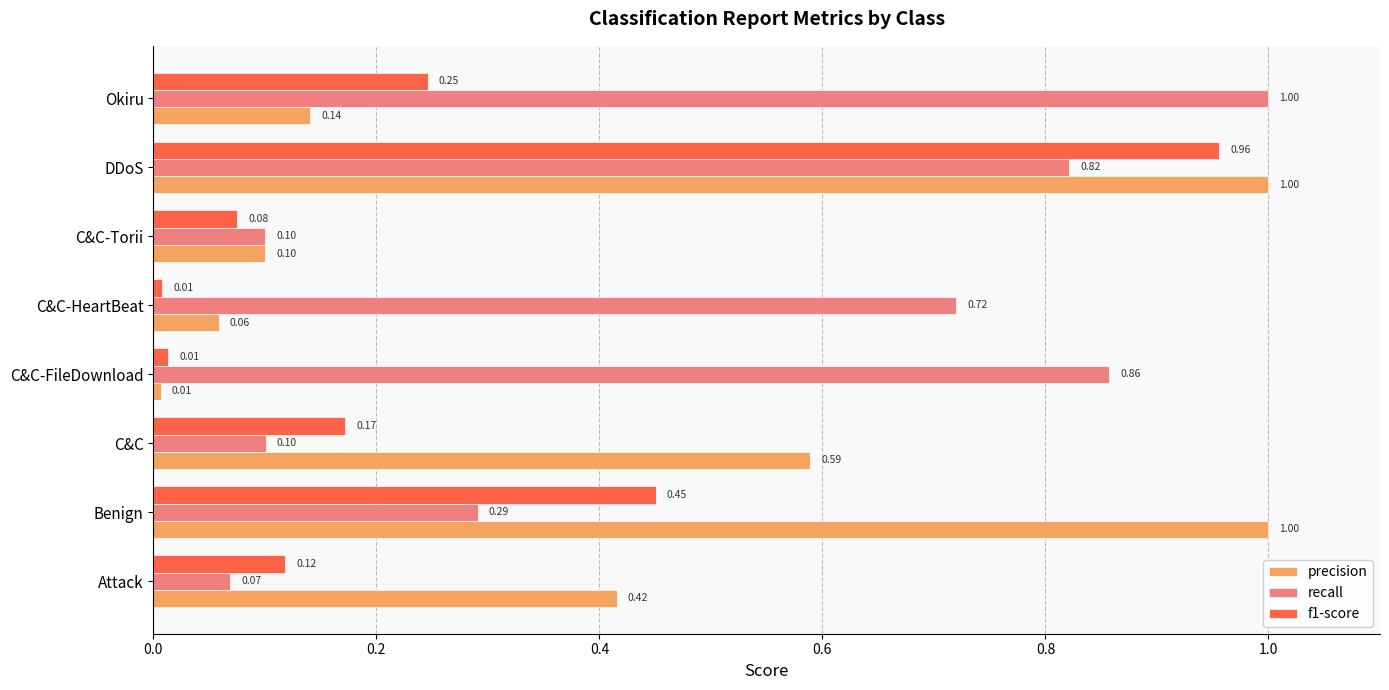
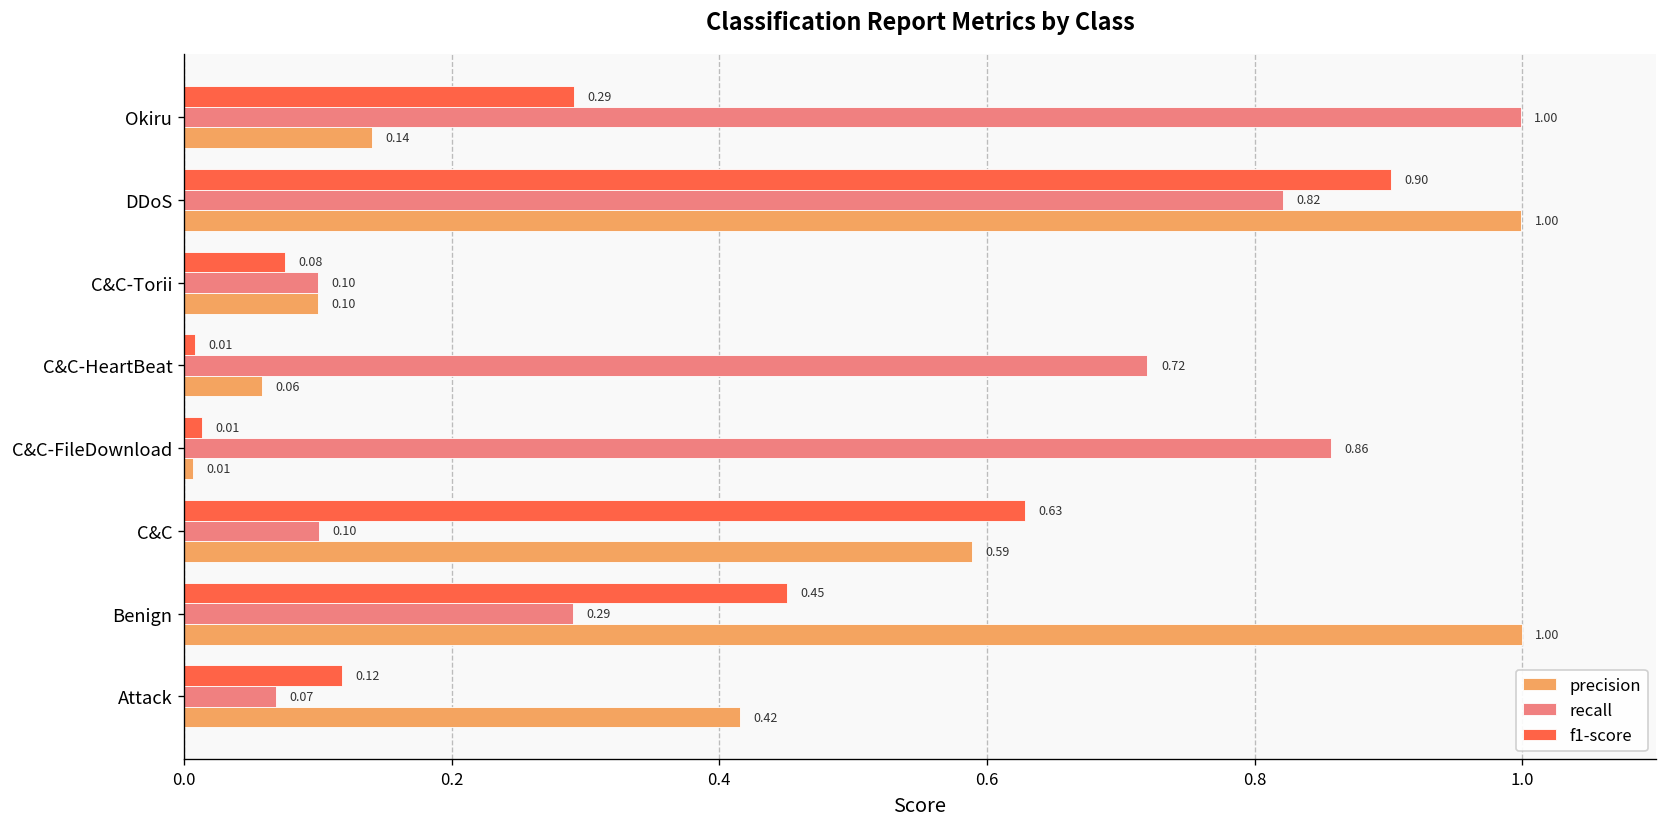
f1-score, Okiru: 0.25 -> 0.29
f1-score, DDoS: 0.96 -> 0.90
f1-score, C&C: 0.17 -> 0.63
